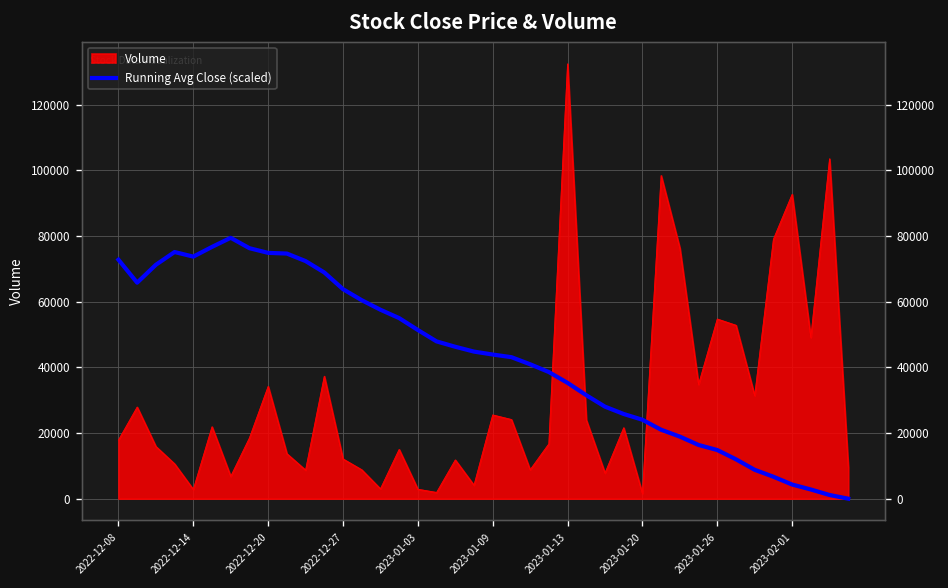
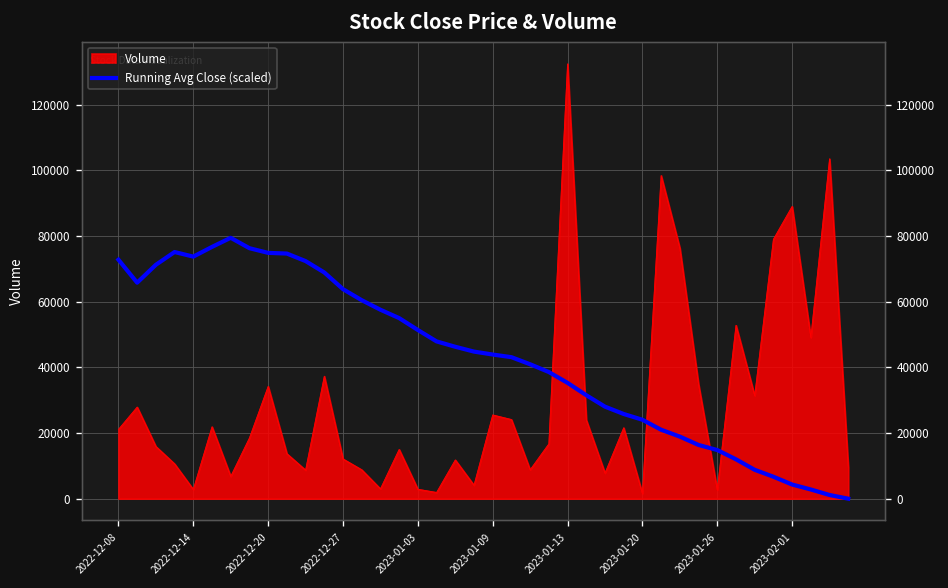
Volume, 2022-12-08: 18000 -> 21000
Volume, 2023-01-26: 55000 -> 3000
Volume, 2023-02-01: 93000 -> 89000
